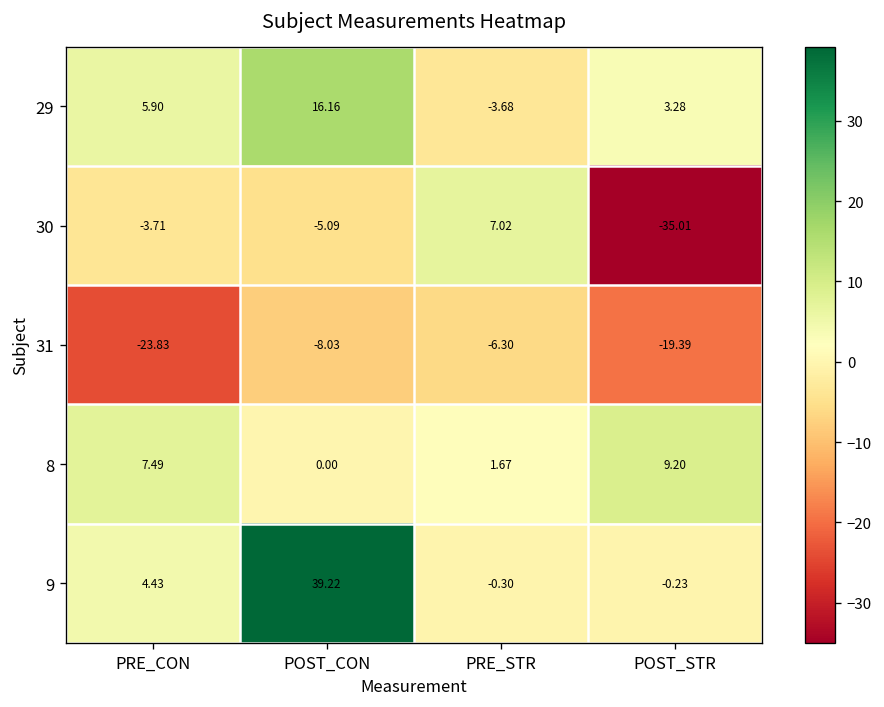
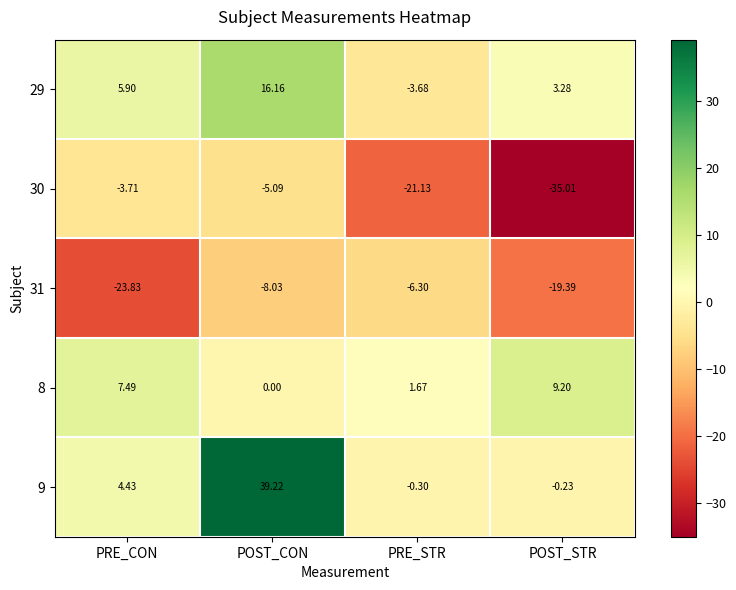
30, PRE_STR: 7.02 -> -21.13
